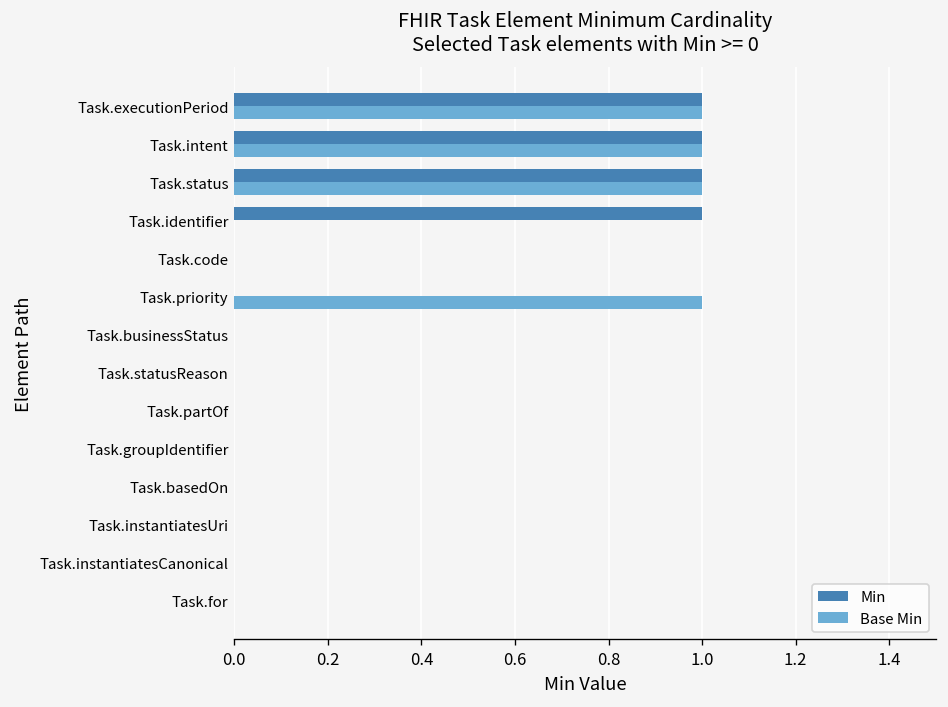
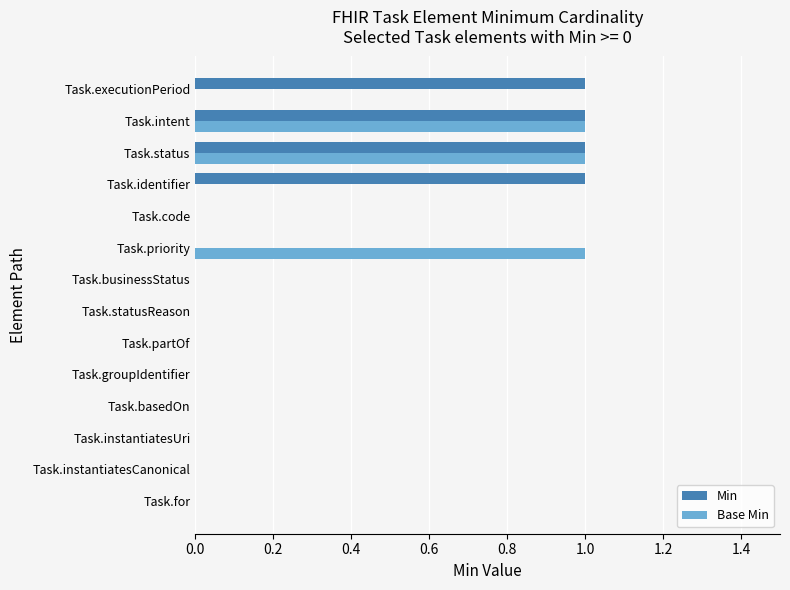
Base Min, Task.executionPeriod: 1 -> 0
